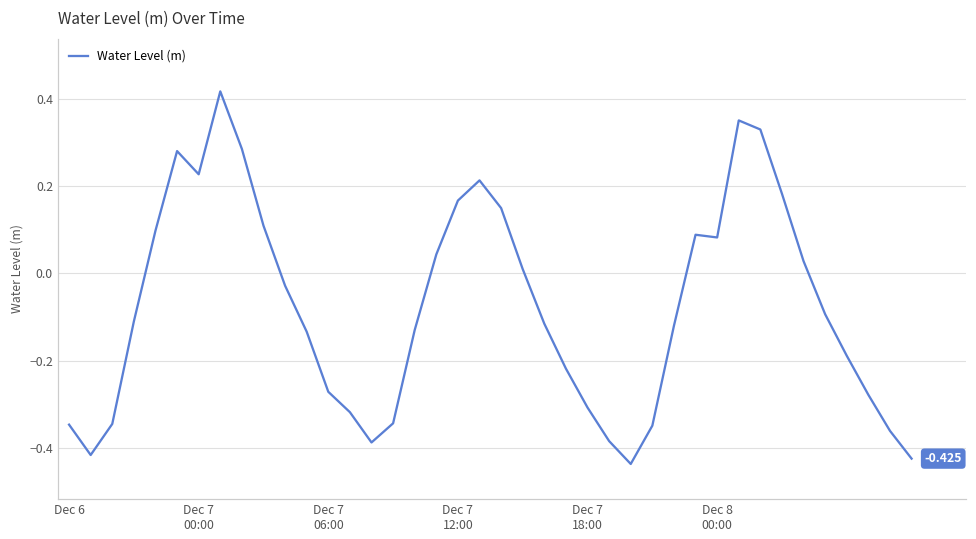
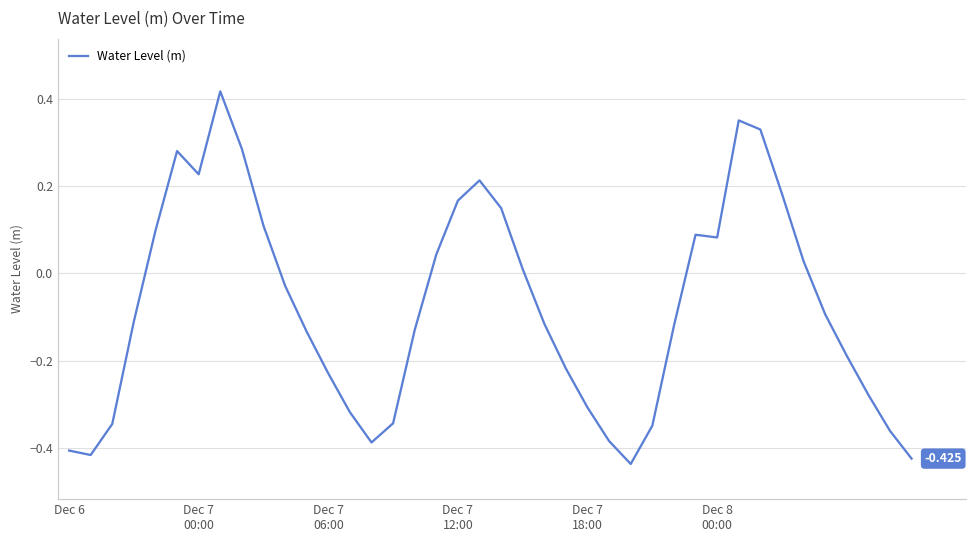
Dec 6: -0.35 -> -0.41
Dec 7 06:00: -0.27 -> -0.23
